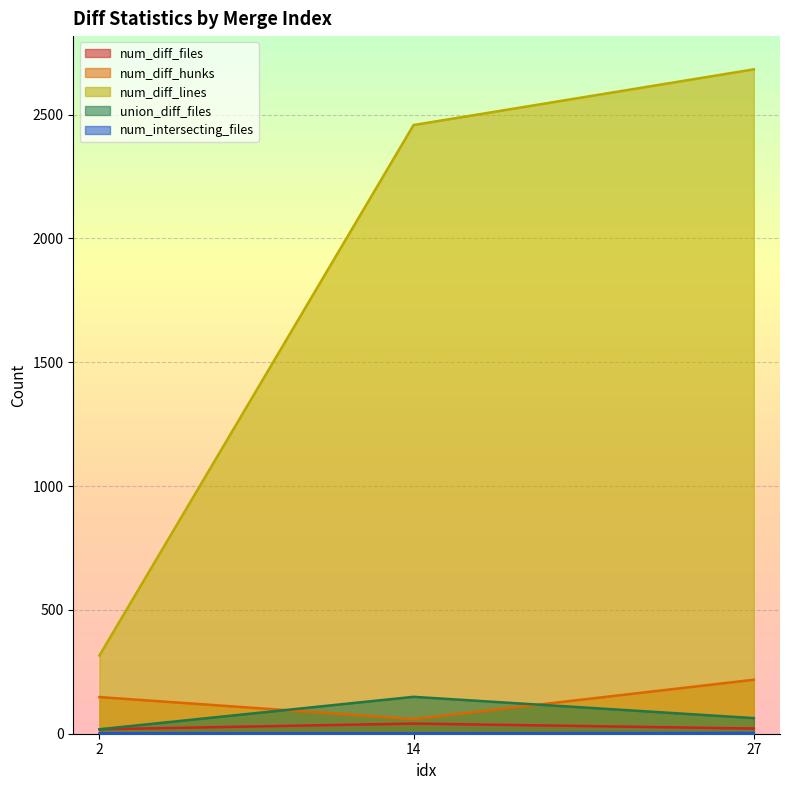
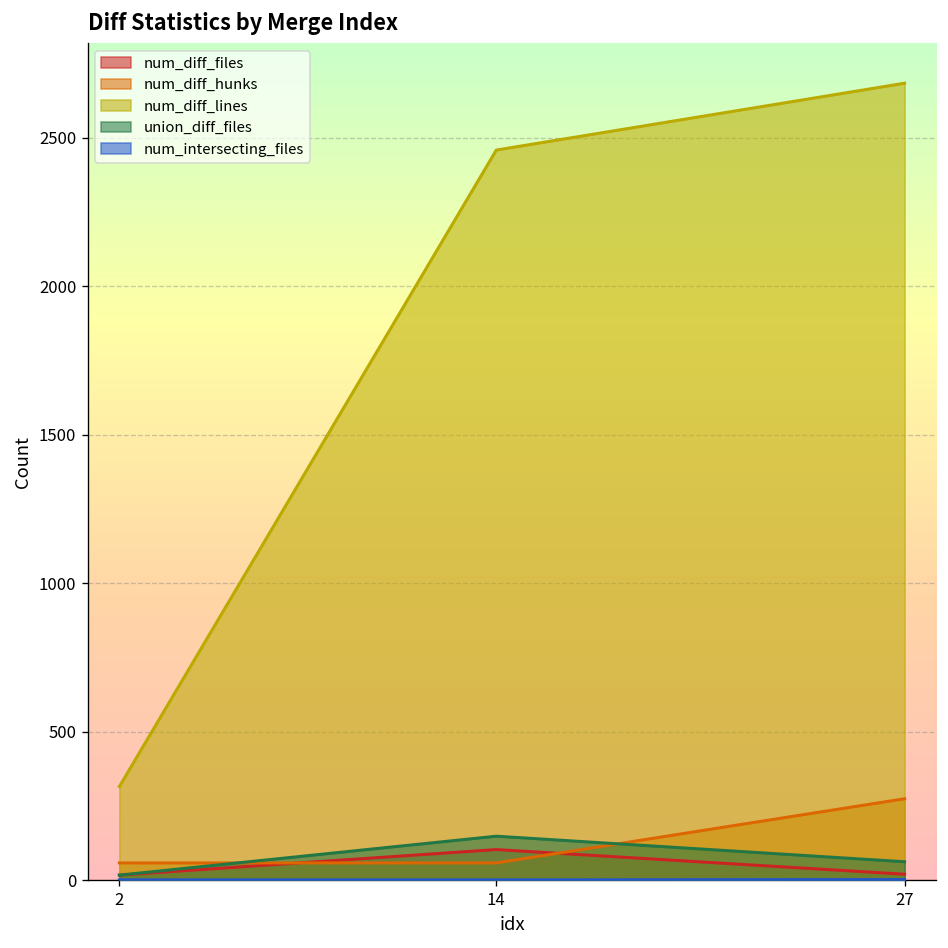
num_diff_hunks, 2: 150 -> 60
num_diff_files, 14: 40 -> 100
num_diff_hunks, 27: 220 -> 280
